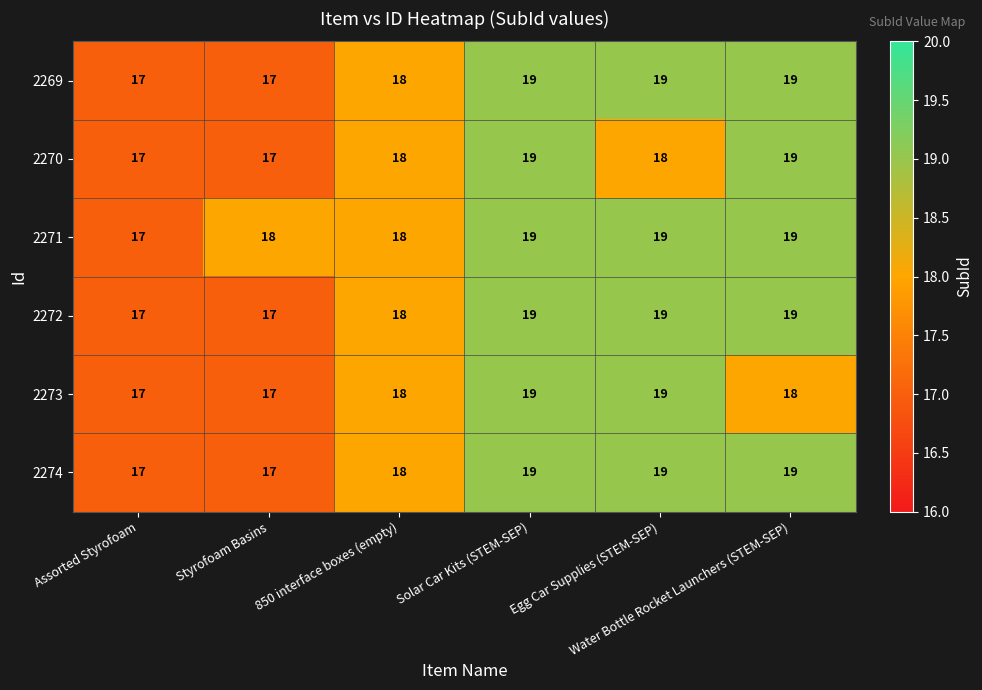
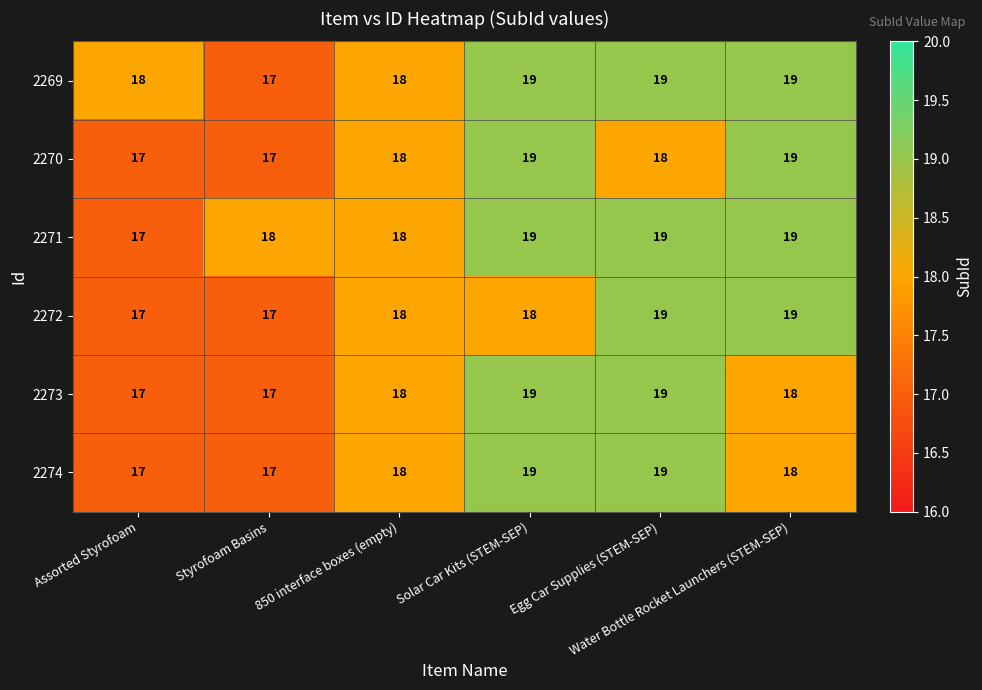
2269, Assorted Styrofoam: 17 -> 18
2272, Solar Car Kits (STEM-SEP): 19 -> 18
2274, Water Bottle Rocket Launchers (STEM-SEP): 19 -> 18
